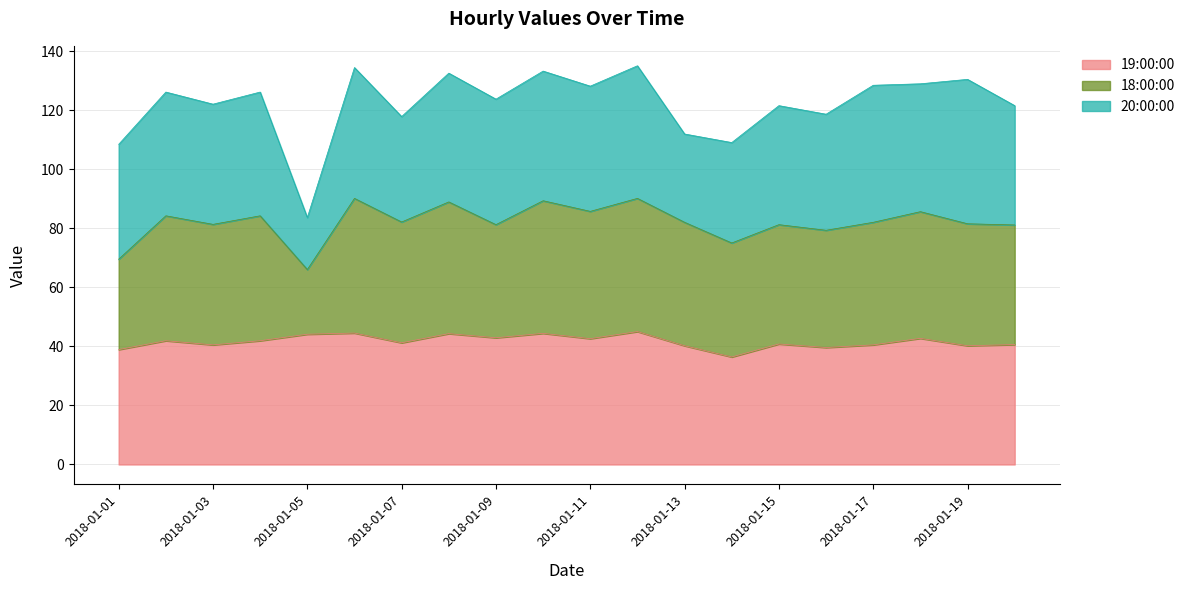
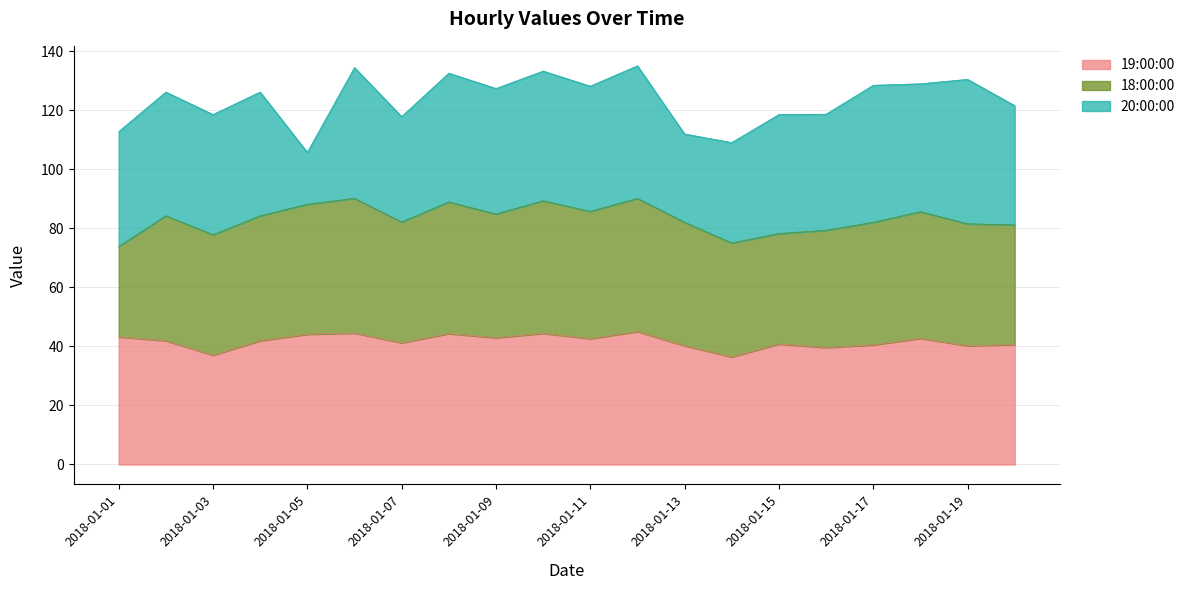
19:00:00, 2018-01-01: 39 -> 43
19:00:00, 2018-01-03: 41 -> 37
18:00:00, 2018-01-05: 22 -> 44
18:00:00, 2018-01-09: 38 -> 42
18:00:00, 2018-01-15: 40 -> 37
